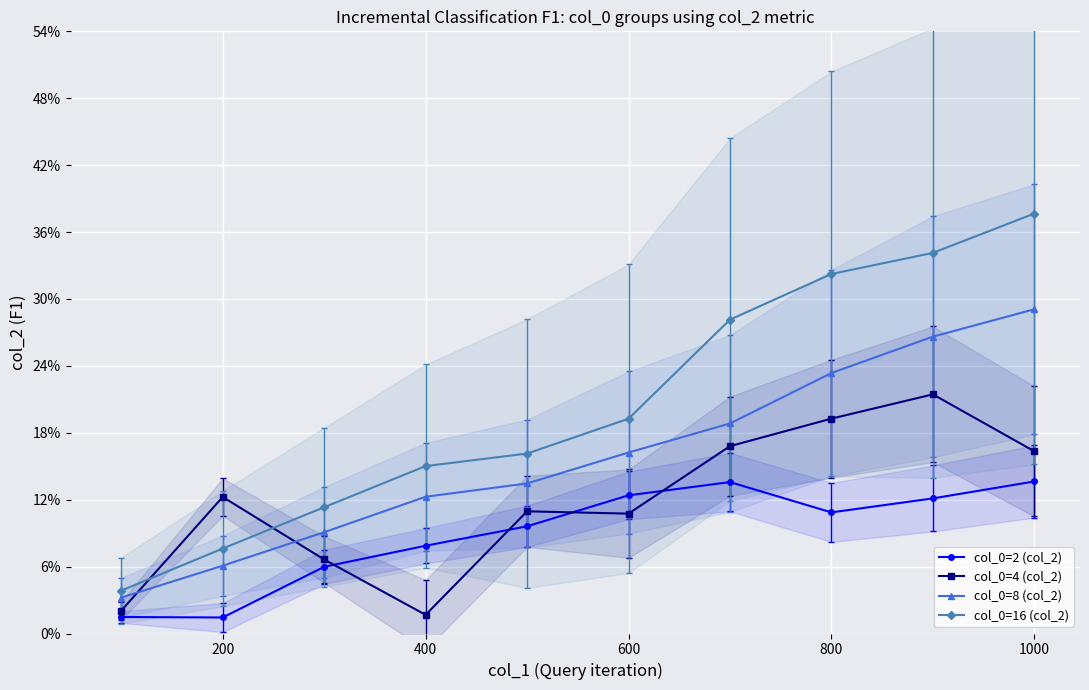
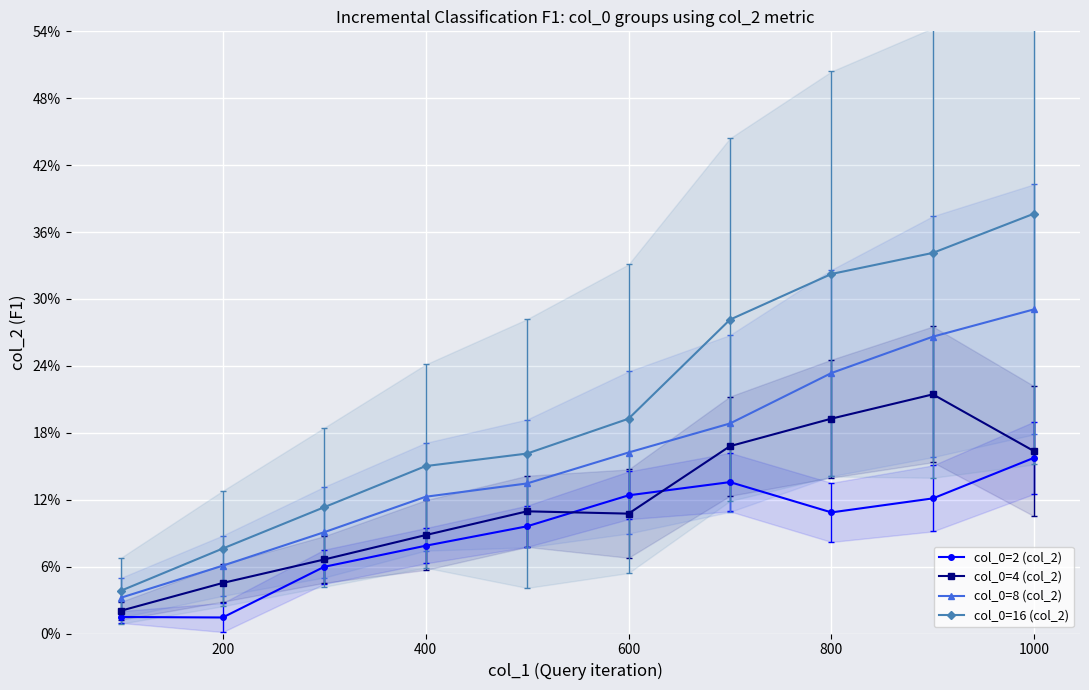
col_0=4 (col_2), 200: 12.2% -> 4.5%
col_0=4 (col_2), 400: 1.7% -> 8.8%
col_0=2 (col_2), 1000: 13.6% -> 15.8%
